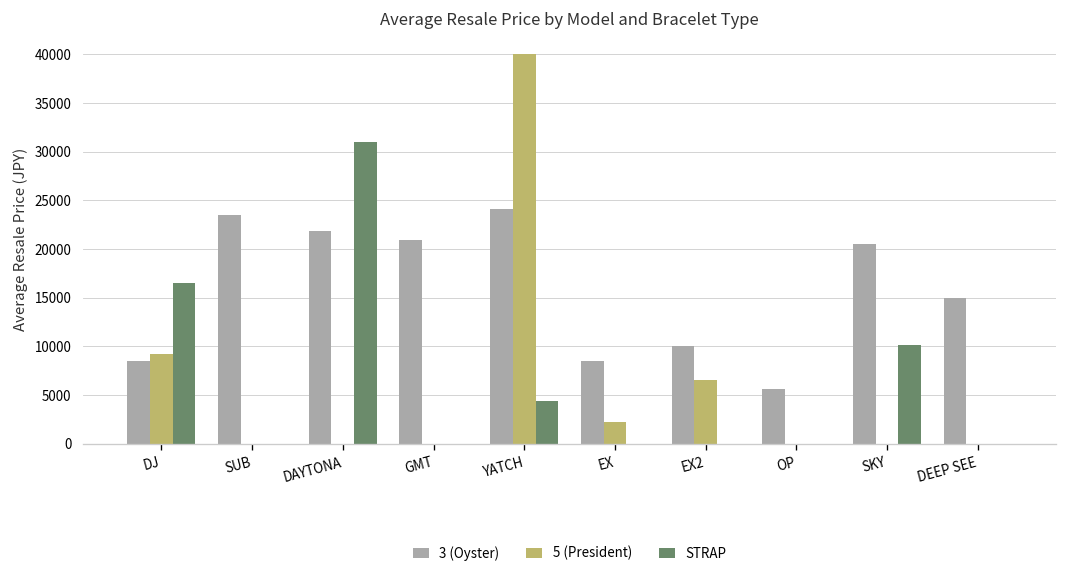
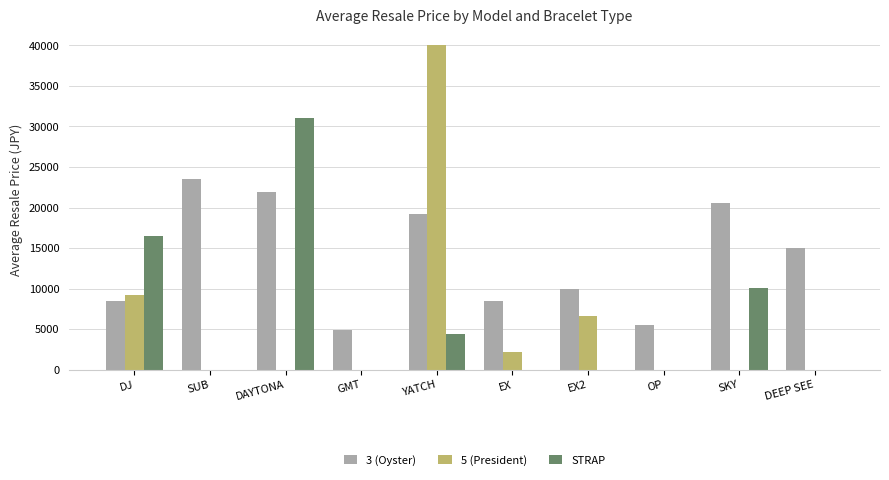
3 (Oyster), GMT: 21000 -> 5000
3 (Oyster), YATCH: 24000 -> 19000
